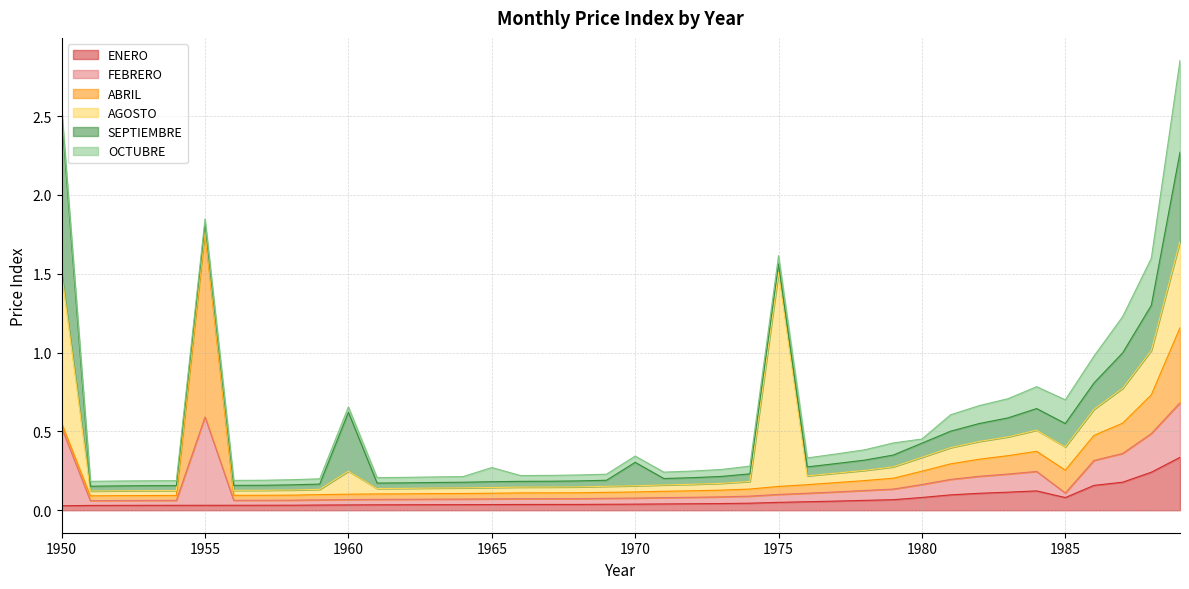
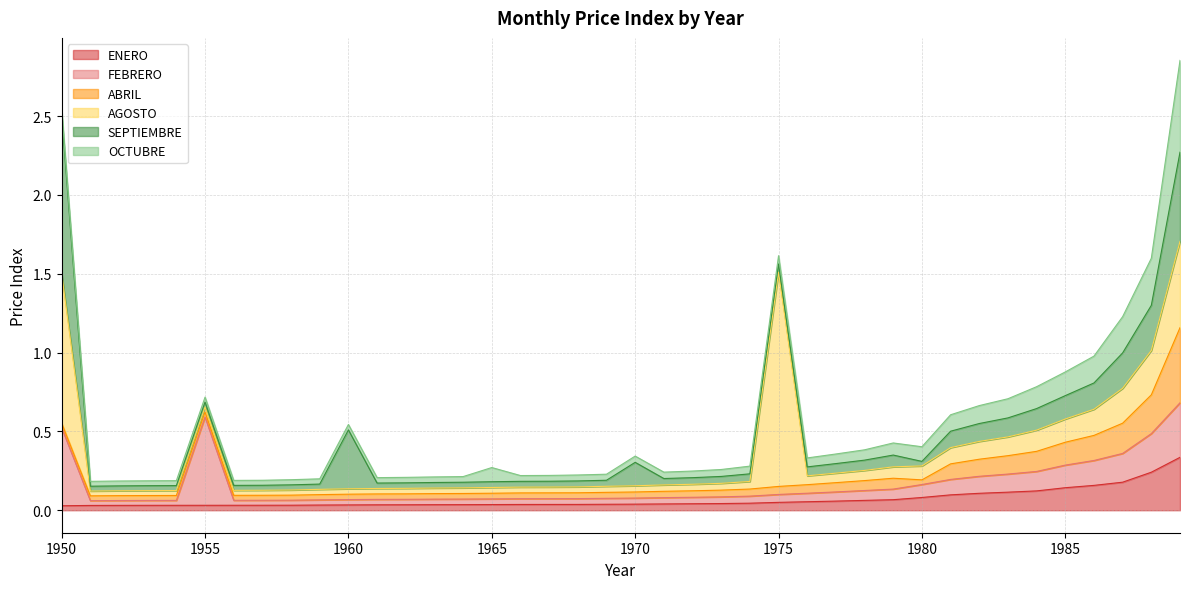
ABRIL, 1955: 1.16 -> 0.03
AGOSTO, 1960: 0.15 -> 0.03
ABRIL, 1980: 0.08 -> 0.03
SEPTIEMBRE, 1980: 0.09 -> 0.03
OCTUBRE, 1980: 0.03 -> 0.09
ENERO, 1985: 0.08 -> 0.14
FEBRERO, 1985: 0.03 -> 0.14
